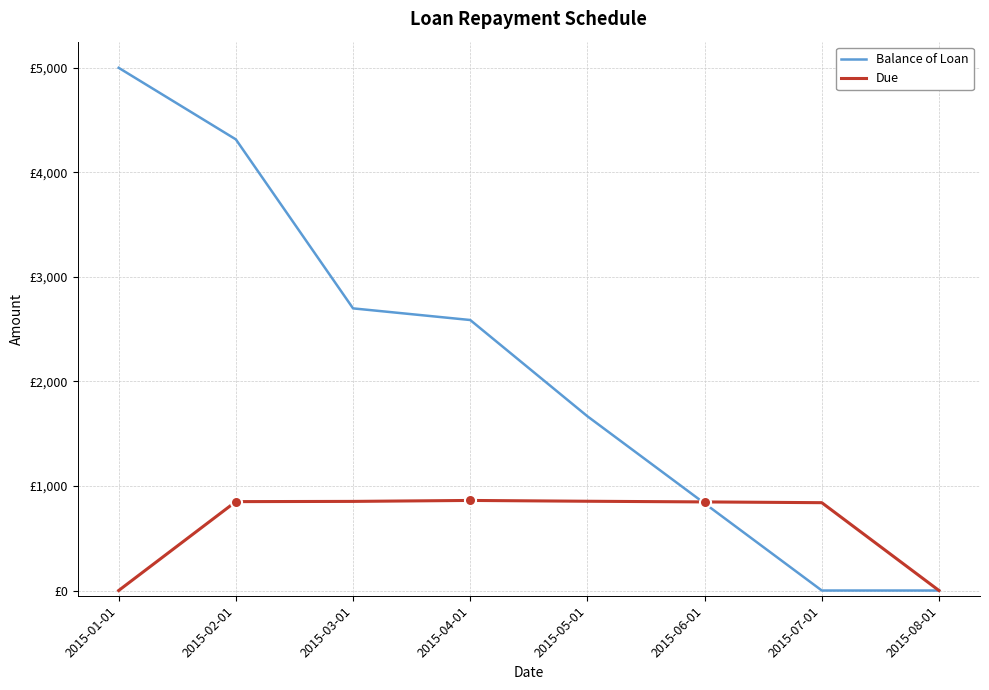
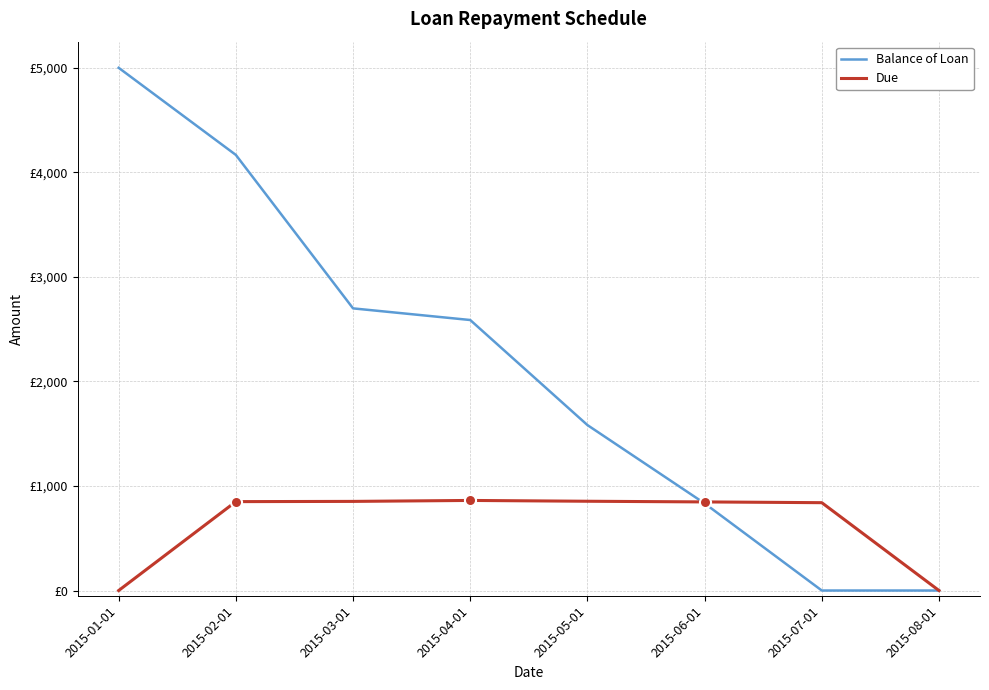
Balance of Loan, 2015-02-01: £4,320 -> £4,170
Balance of Loan, 2015-05-01: £1,670 -> £1,580
